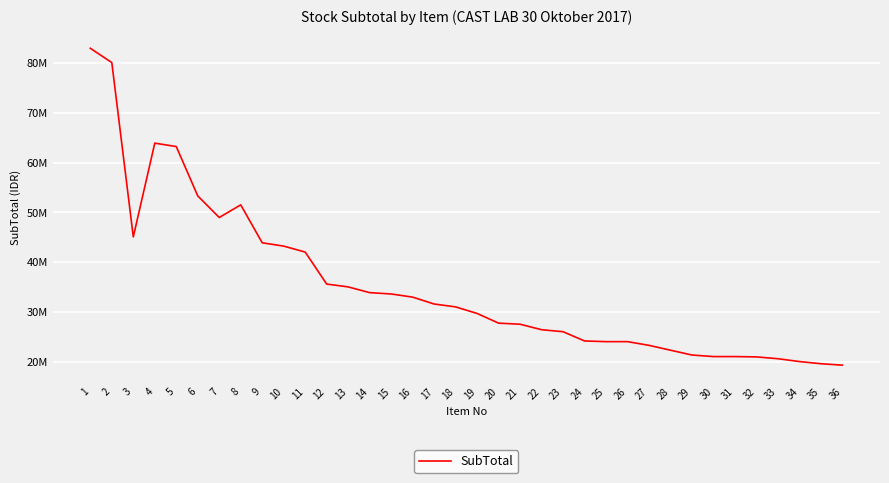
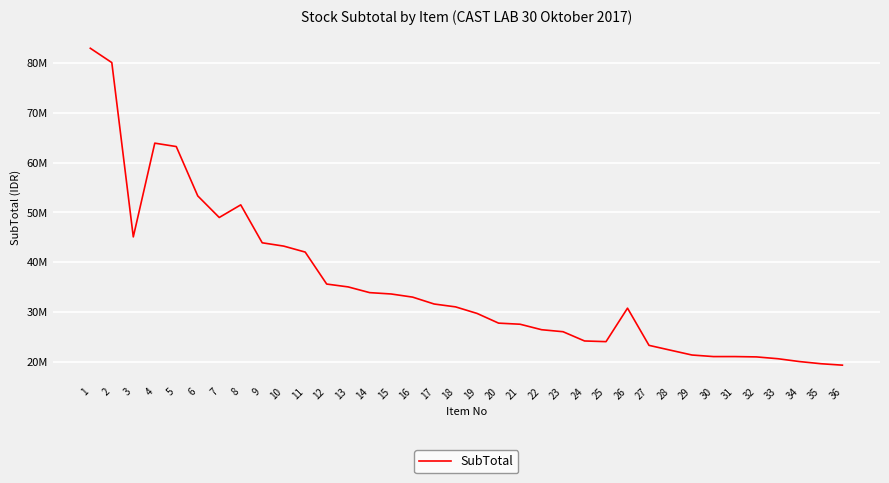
26: 24000000 -> 31000000
